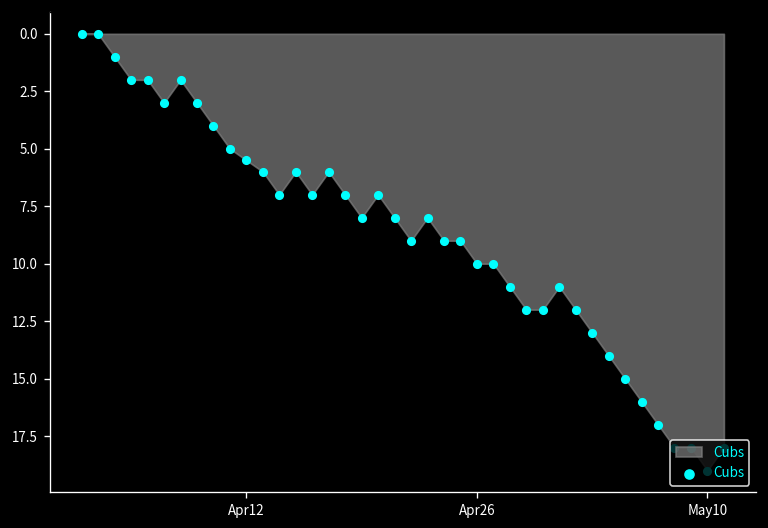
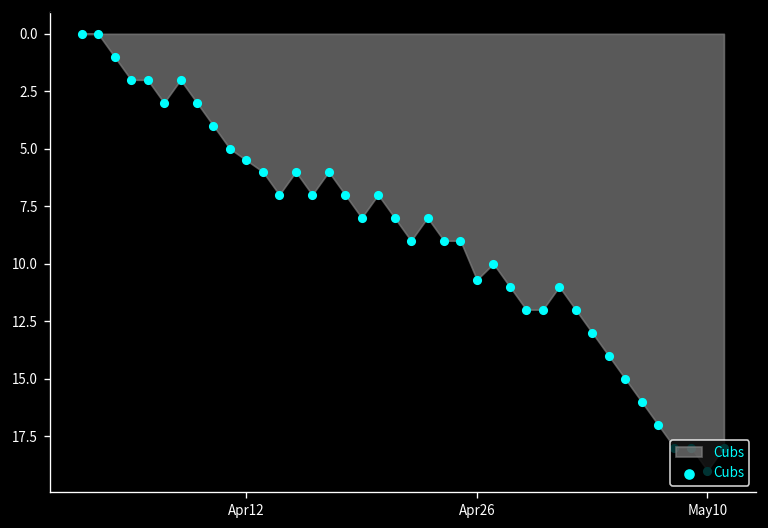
Apr26: 10.0 -> 10.7
